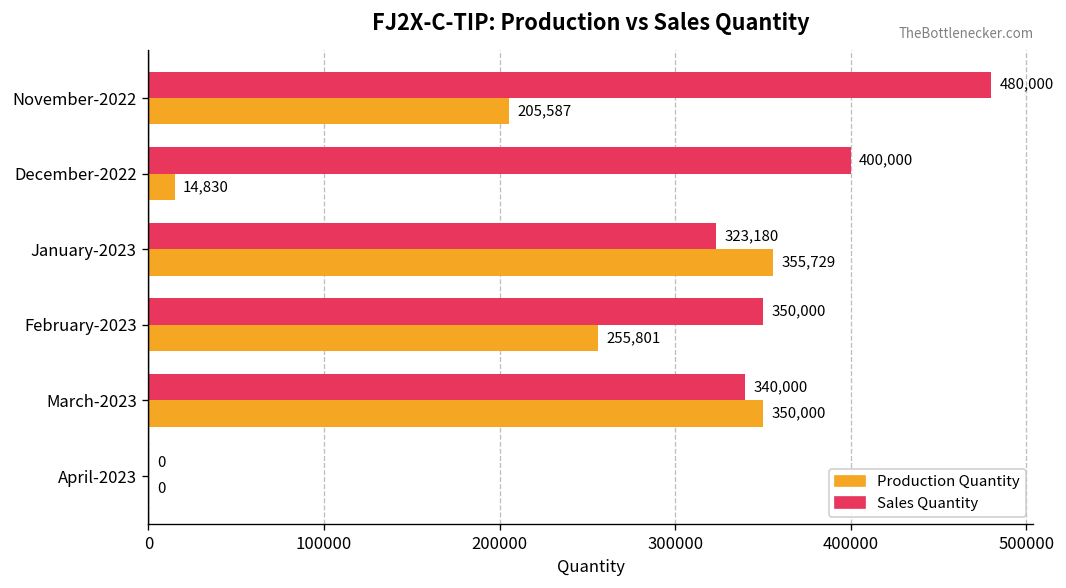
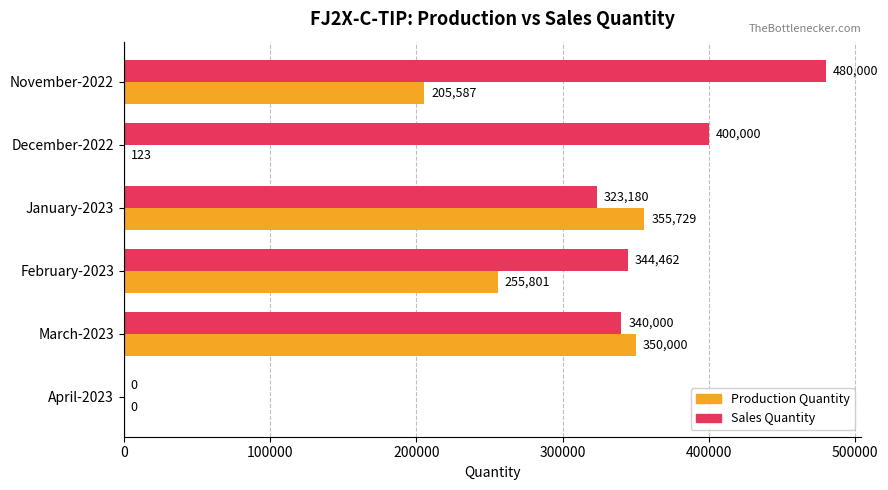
Production Quantity, December-2022: 14,830 -> 123
Sales Quantity, February-2023: 350,000 -> 344,462
